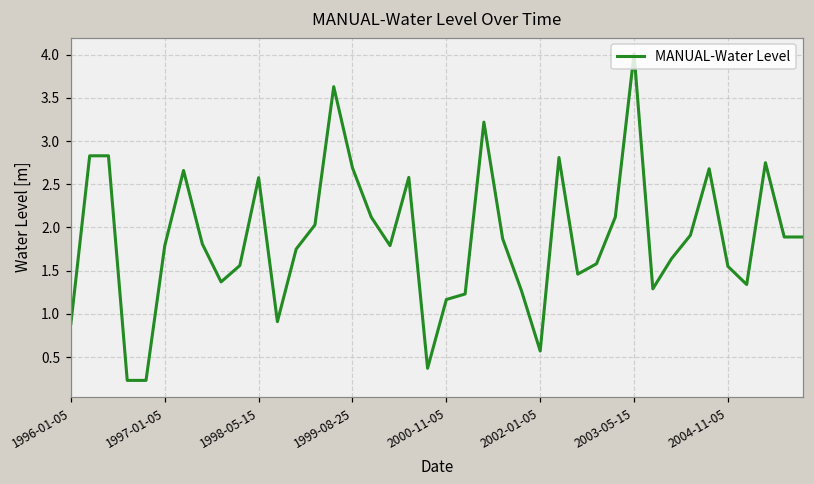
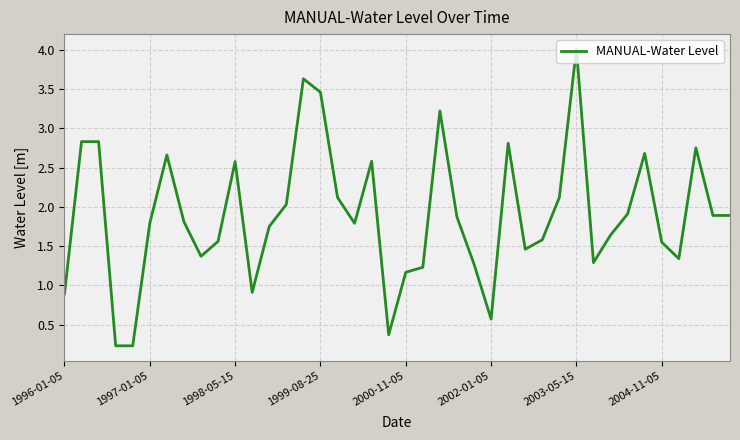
1999-08-25: 2.7 -> 3.5
